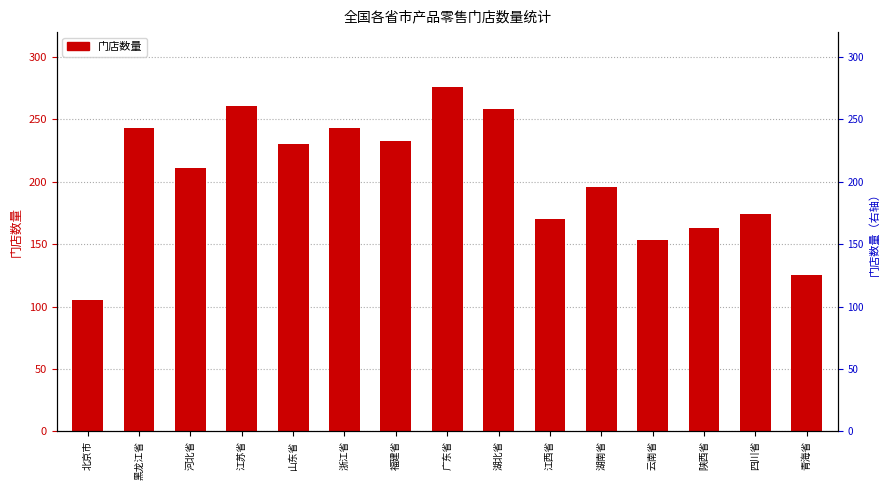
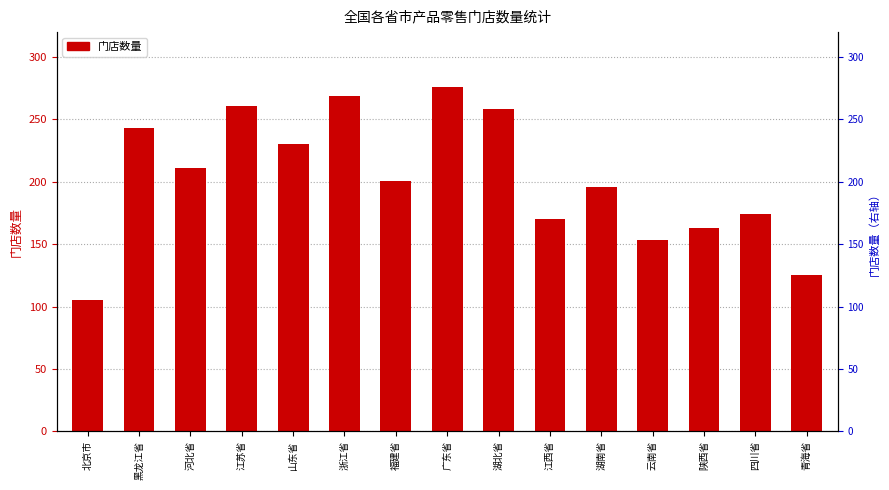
浙江省: 243 -> 269
福建省: 233 -> 201
